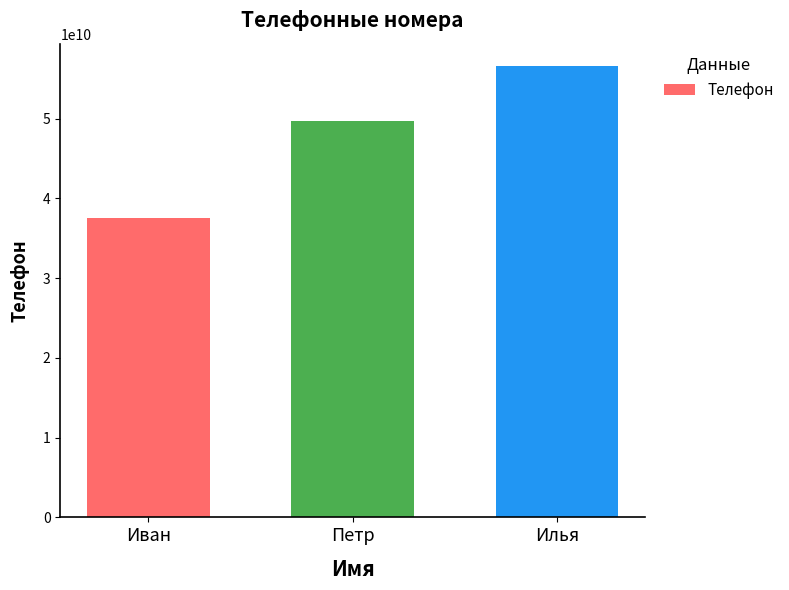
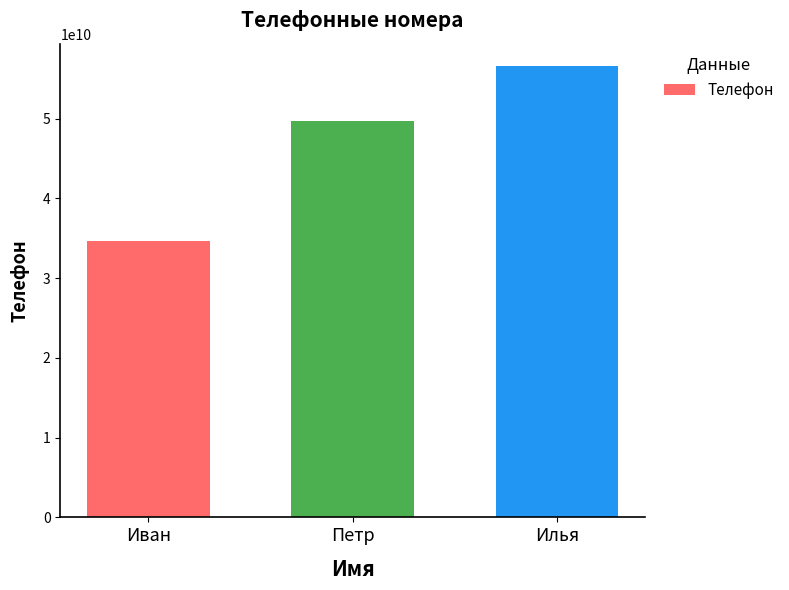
Иван: 38000000000 -> 35000000000
